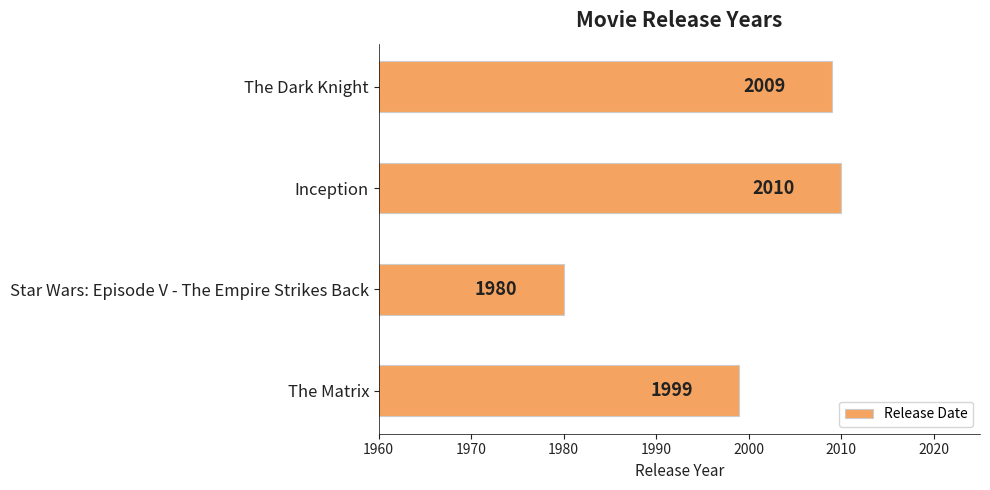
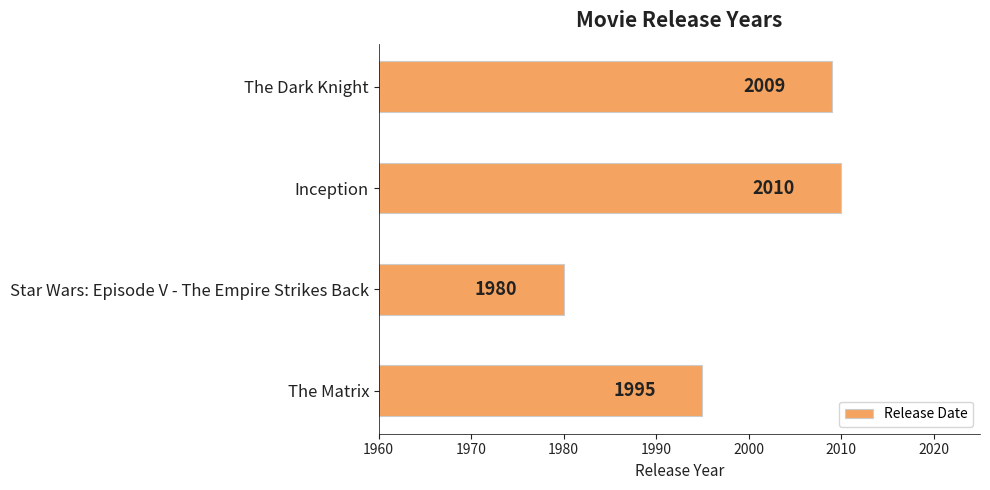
The Matrix: 1999 -> 1995
